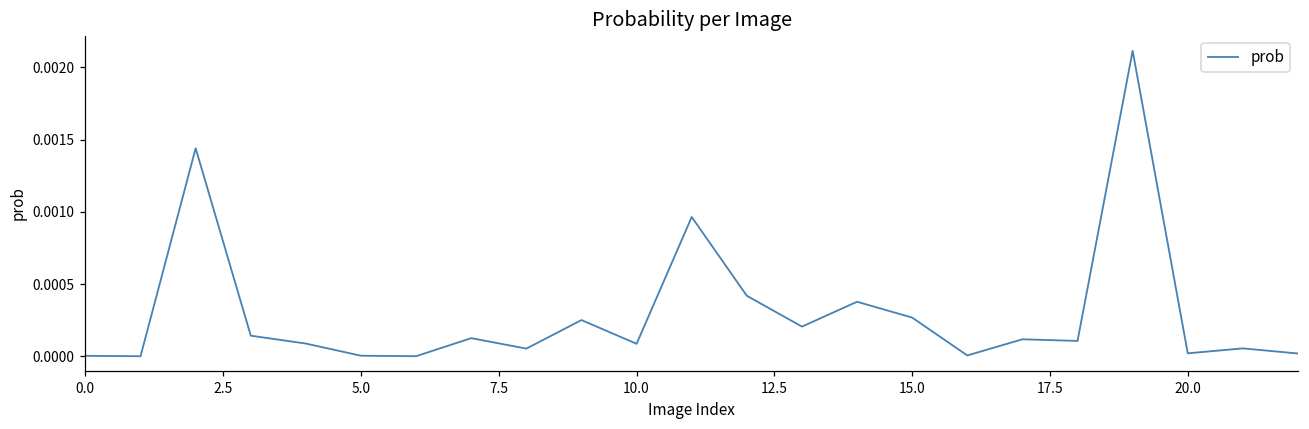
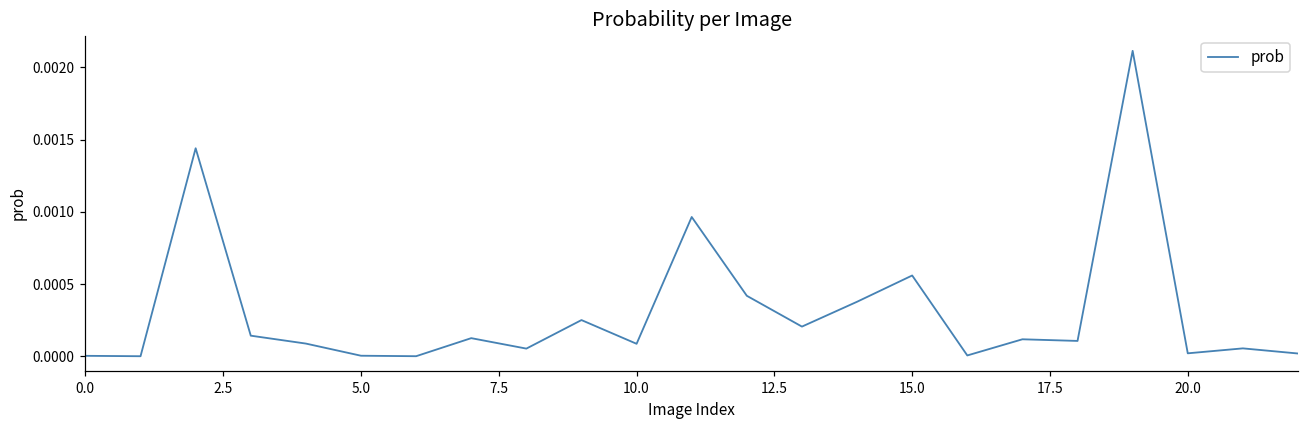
15.0: 0.00027 -> 0.00056
